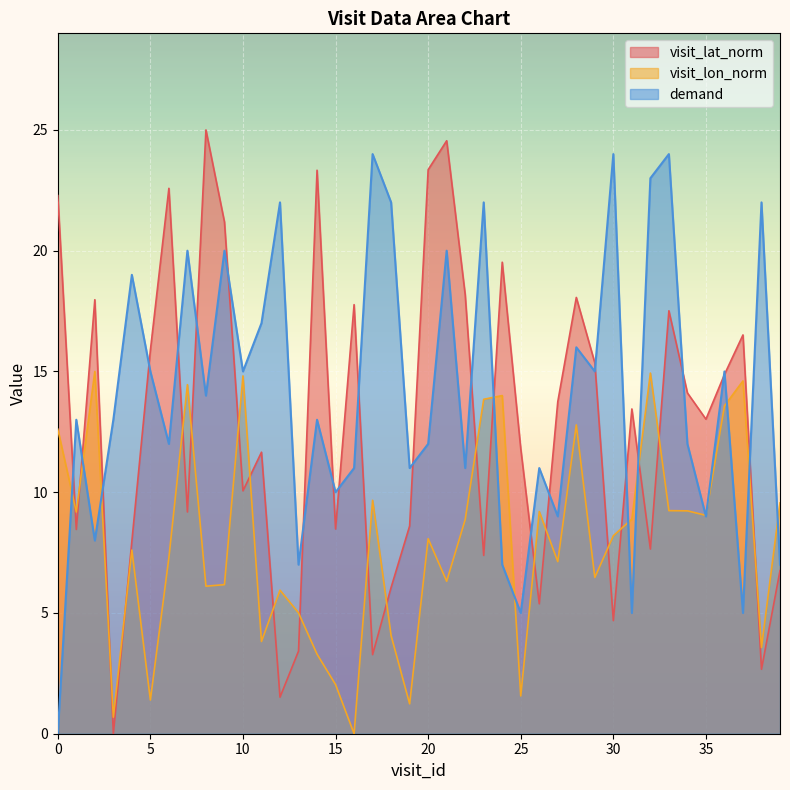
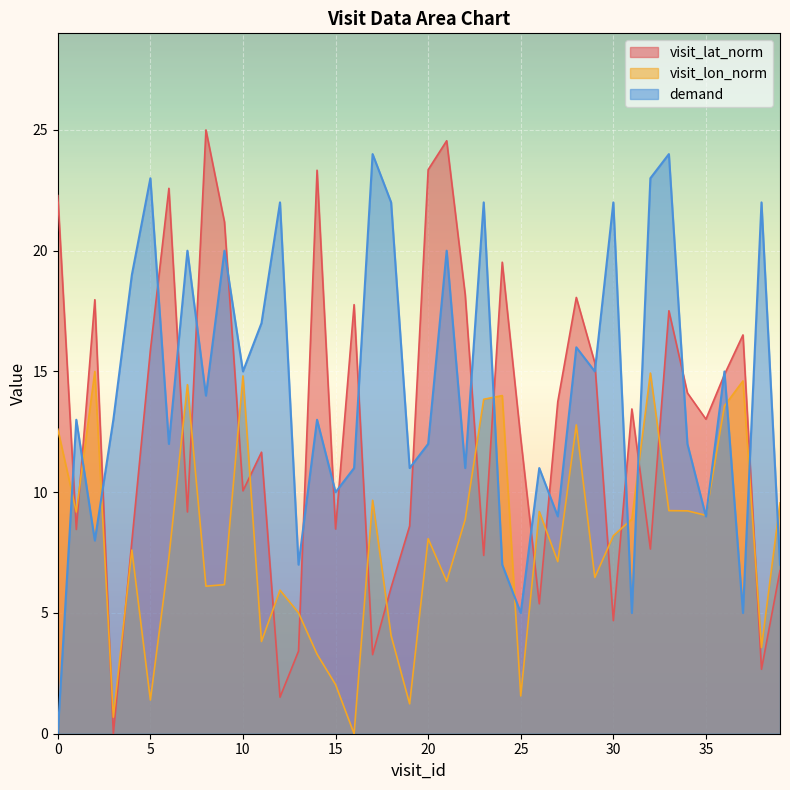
demand, 5: 15 -> 23
visit_lat_norm, 25: 11.8 -> 12.2
demand, 30: 24 -> 22
